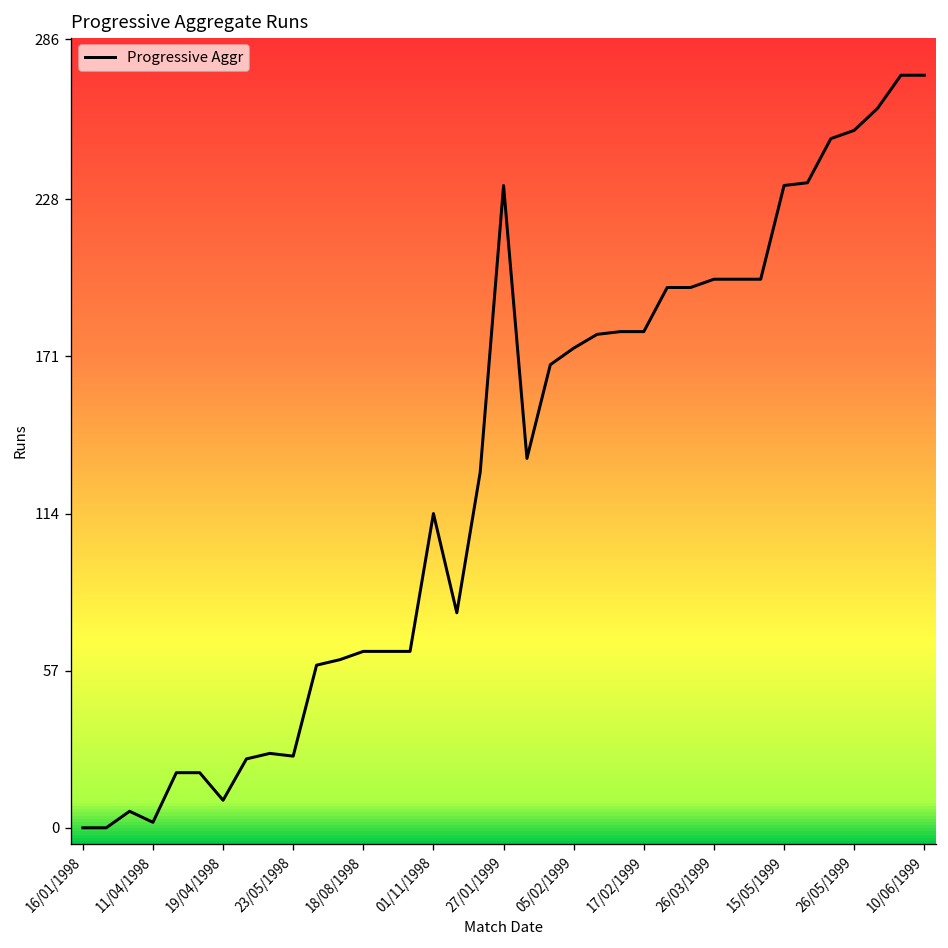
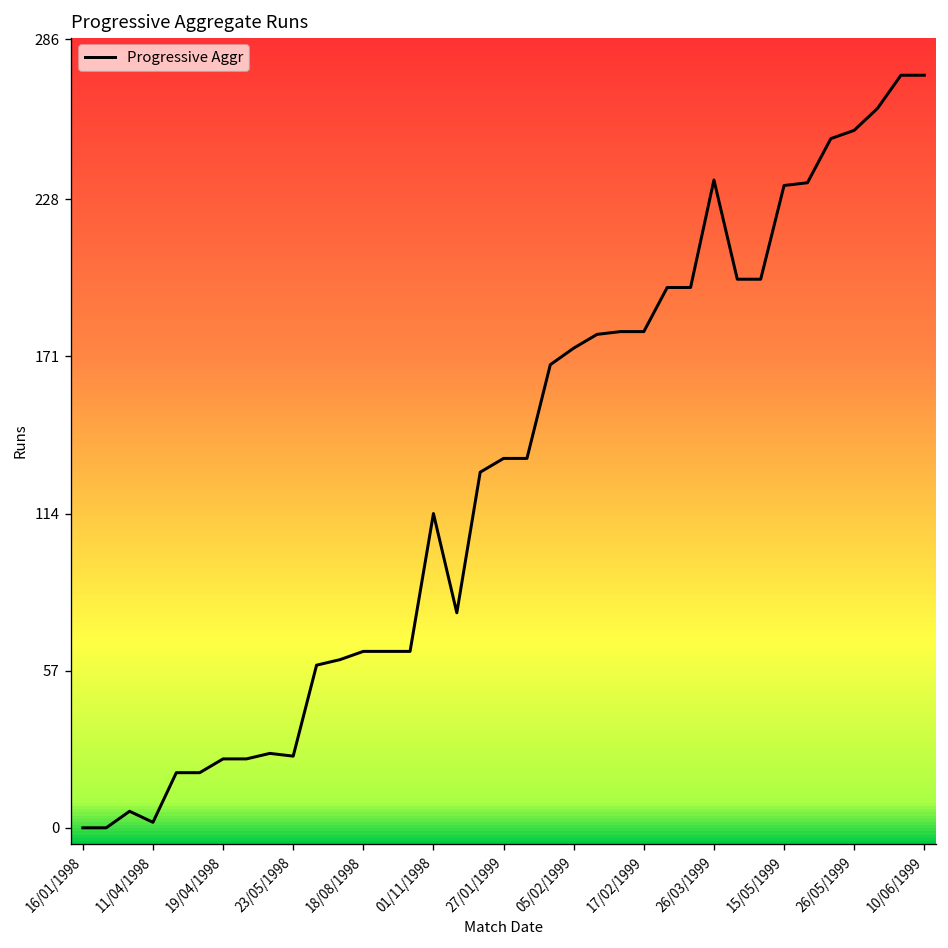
19/04/1998: 10 -> 25
27/01/1999: 233 -> 134
26/03/1999: 199 -> 235
